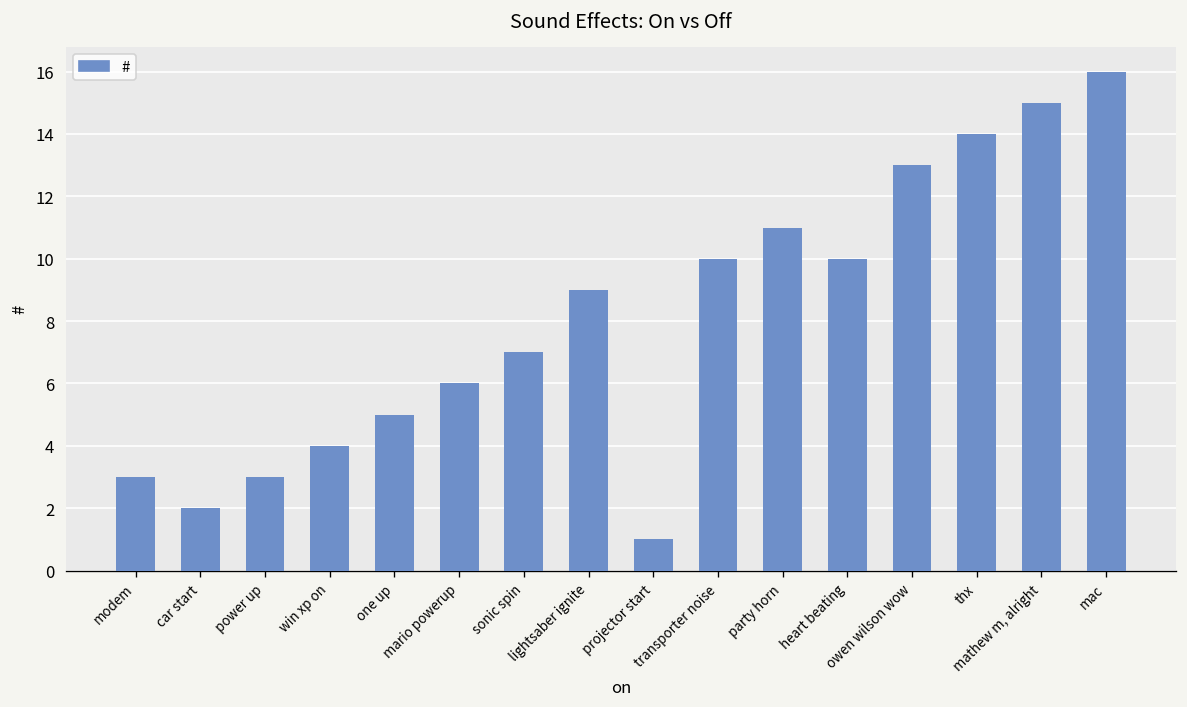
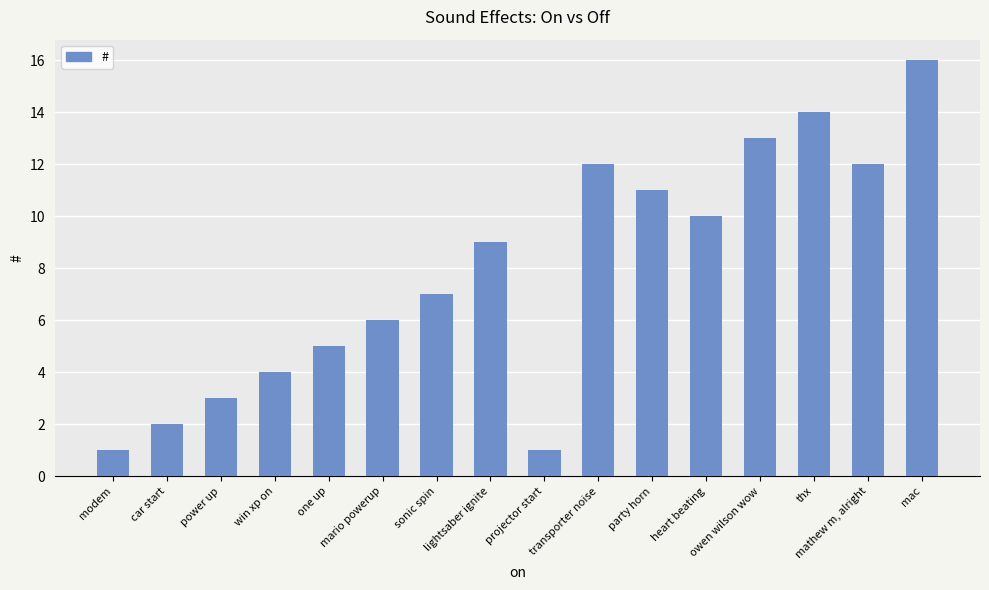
modem: 3 -> 1
transporter noise: 10 -> 12
mathew m, alright: 15 -> 12
